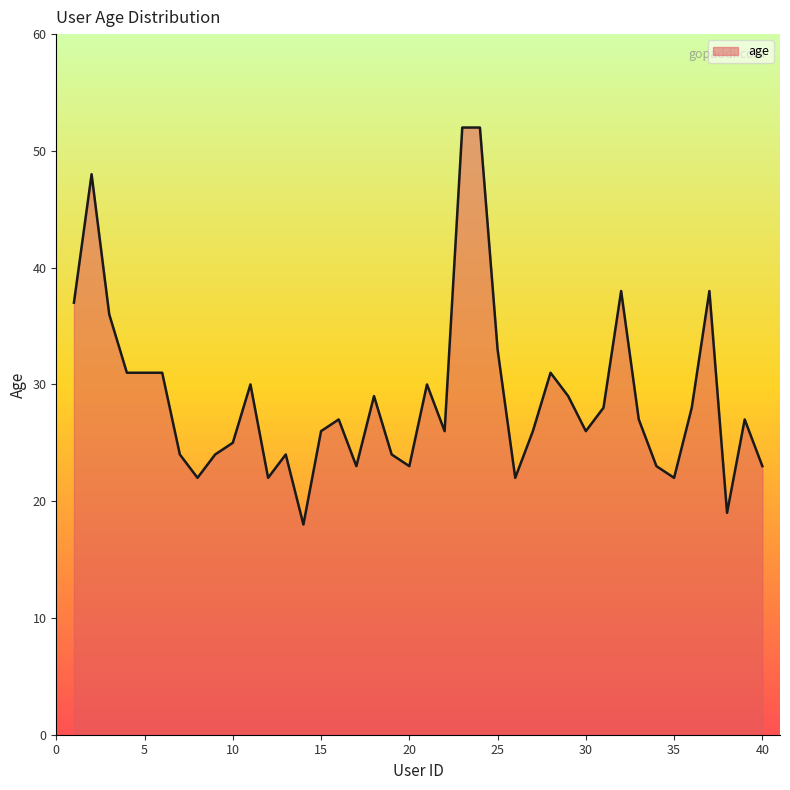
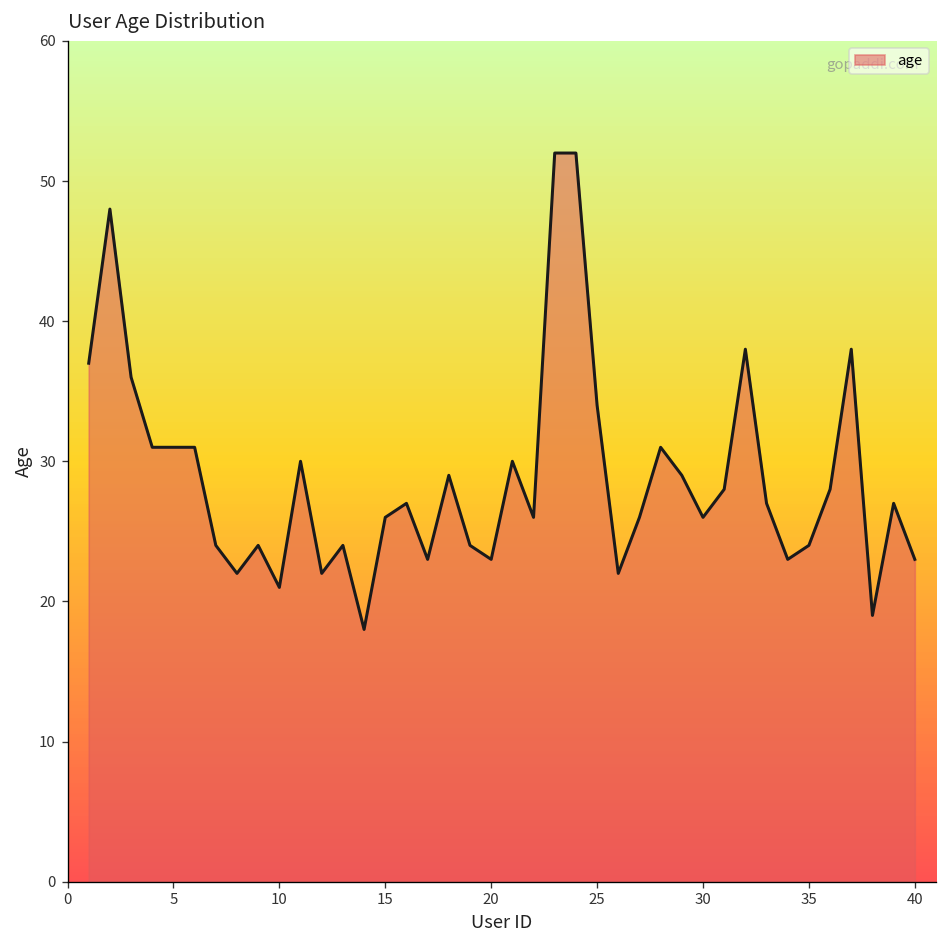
10: 25 -> 21
25: 33 -> 34
35: 22 -> 24
